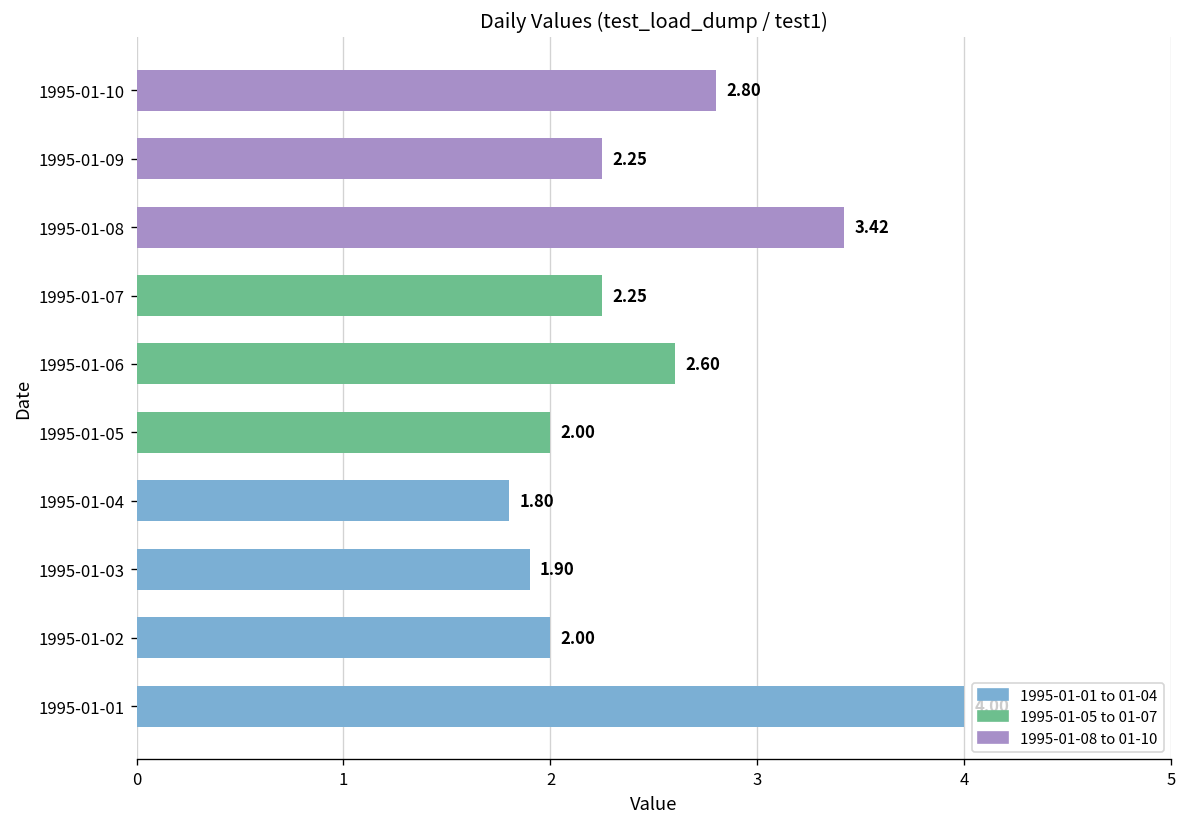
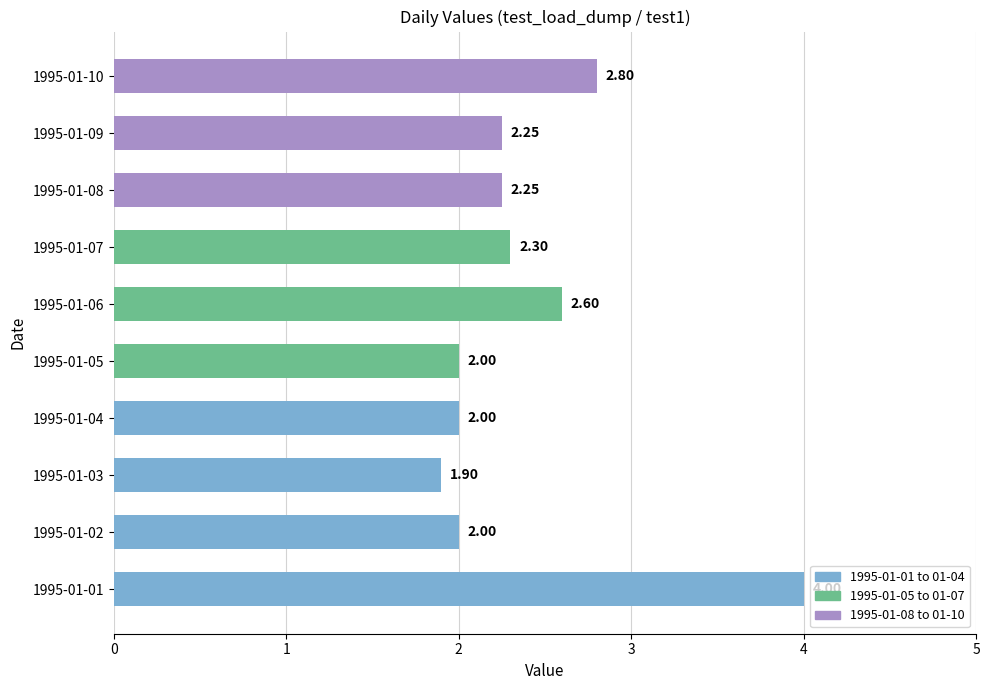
1995-01-08: 3.42 -> 2.25
1995-01-07: 2.25 -> 2.30
1995-01-04: 1.80 -> 2.00
